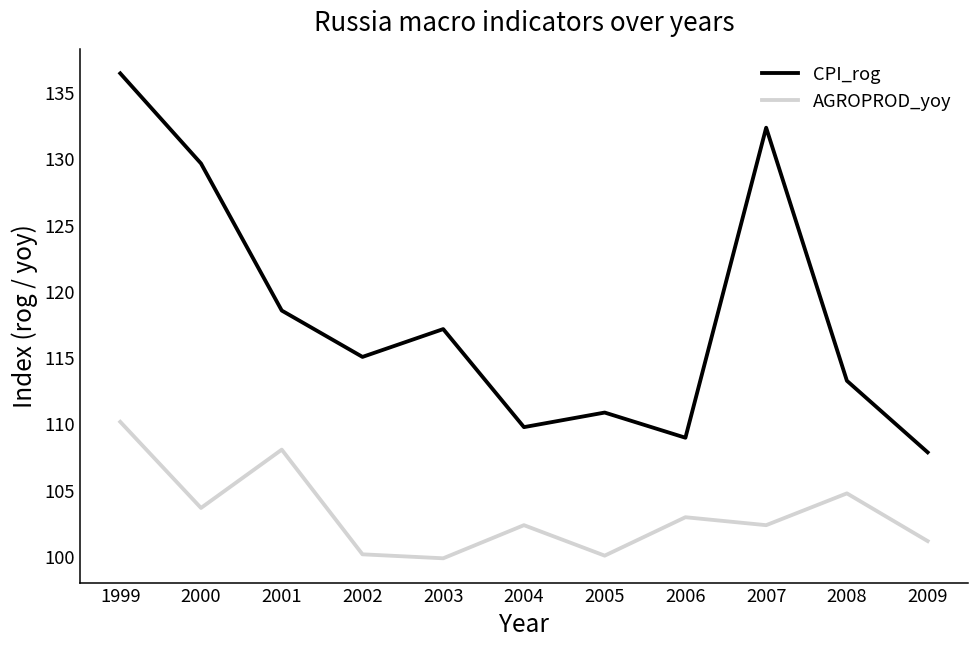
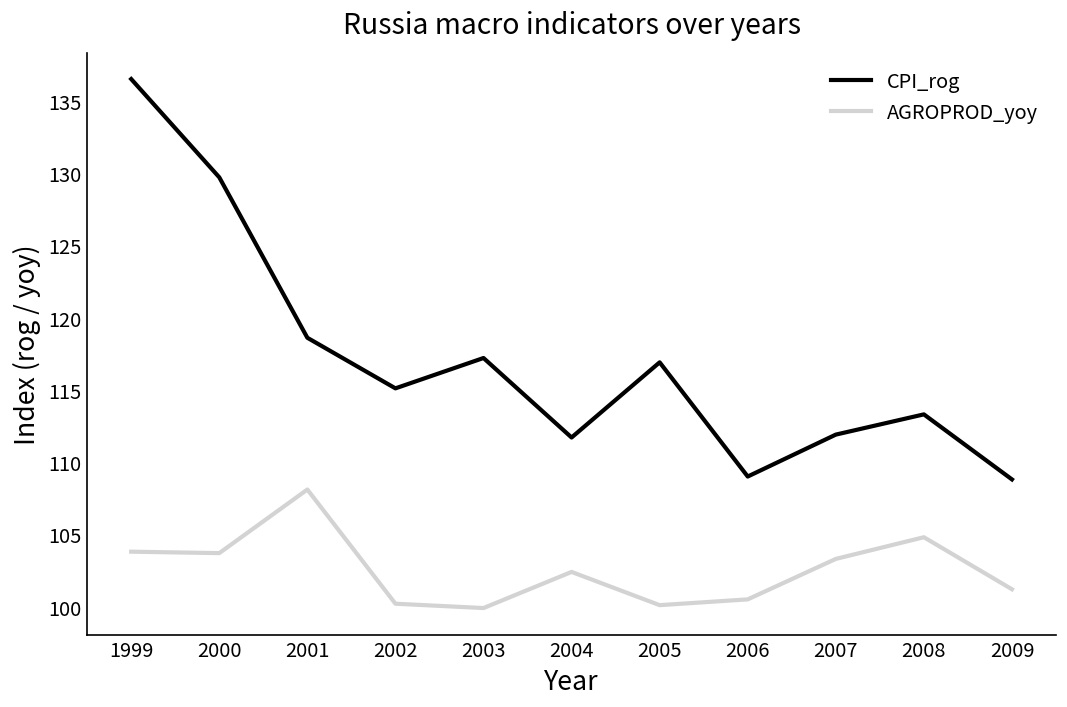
AGROPROD_yoy, 1999: 110.2 -> 103.8
CPI_rog, 2004: 109.8 -> 111.7
CPI_rog, 2005: 110.9 -> 116.9
AGROPROD_yoy, 2006: 103.0 -> 100.5
CPI_rog, 2007: 132.4 -> 111.9
AGROPROD_yoy, 2007: 102.4 -> 103.3
CPI_rog, 2009: 107.9 -> 108.8
